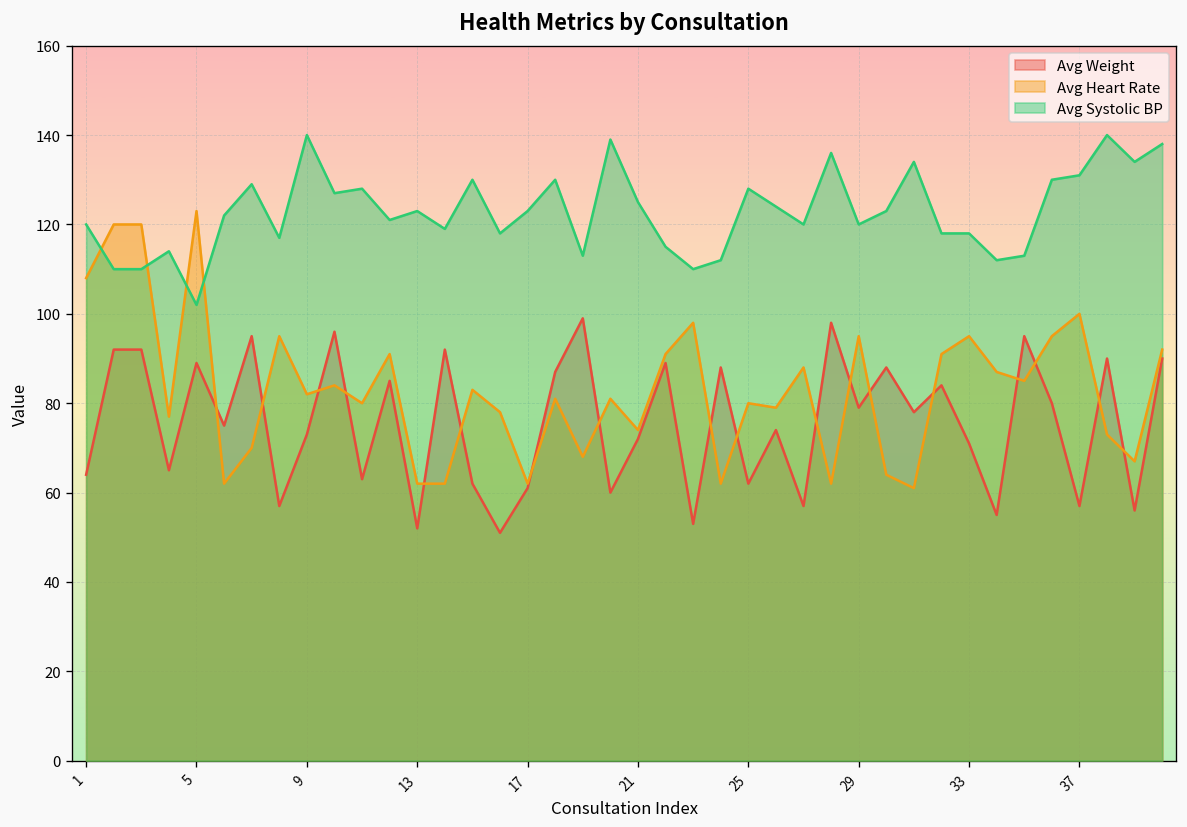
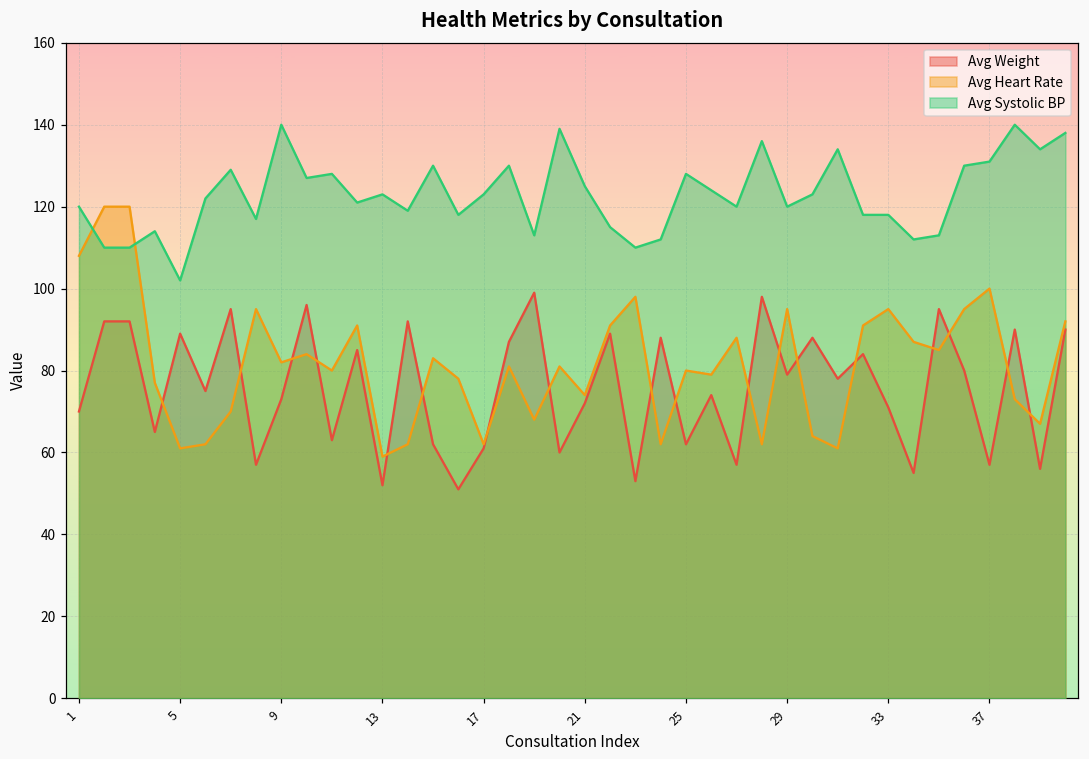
Avg Weight, 1: 64 -> 70
Avg Heart Rate, 5: 123 -> 61
Avg Heart Rate, 13: 62 -> 59
